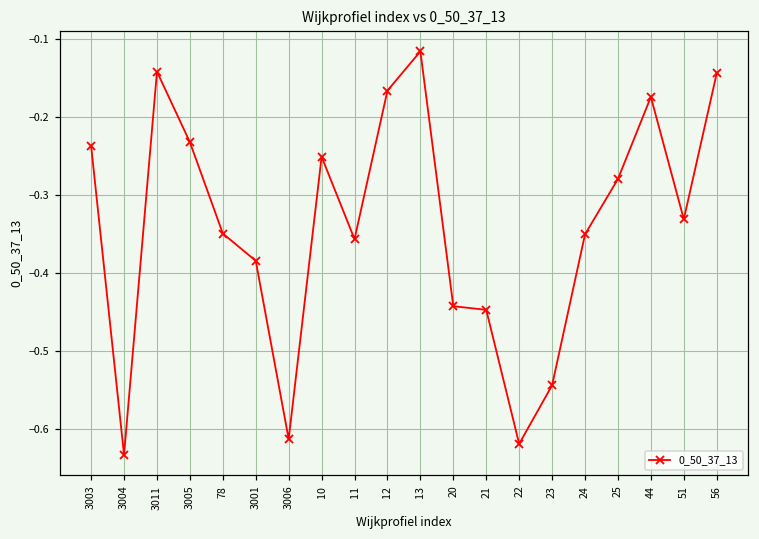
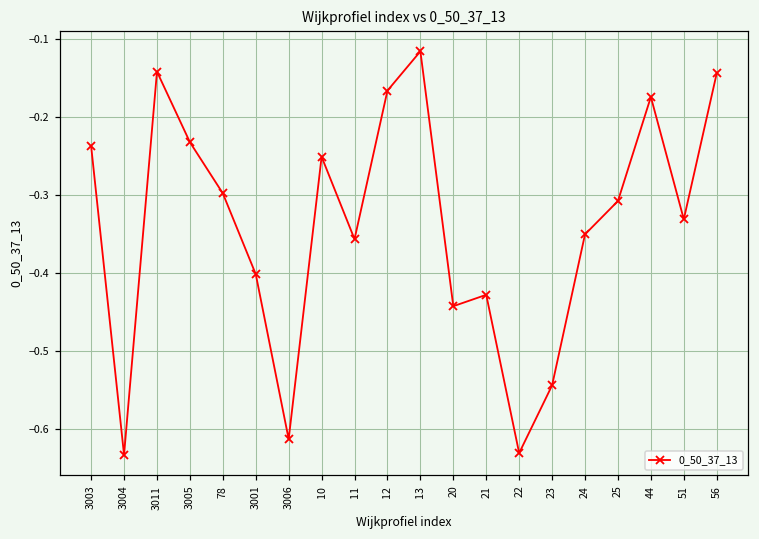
78: -0.35 -> -0.30
3001: -0.38 -> -0.40
21: -0.45 -> -0.43
22: -0.62 -> -0.63
25: -0.28 -> -0.31
